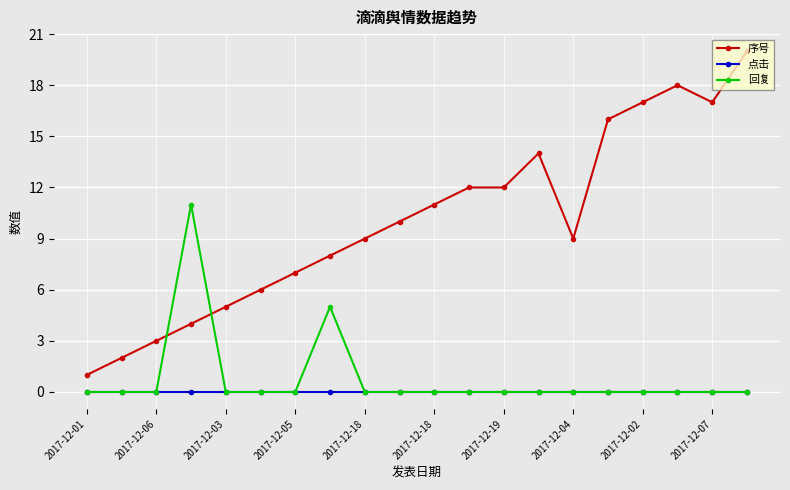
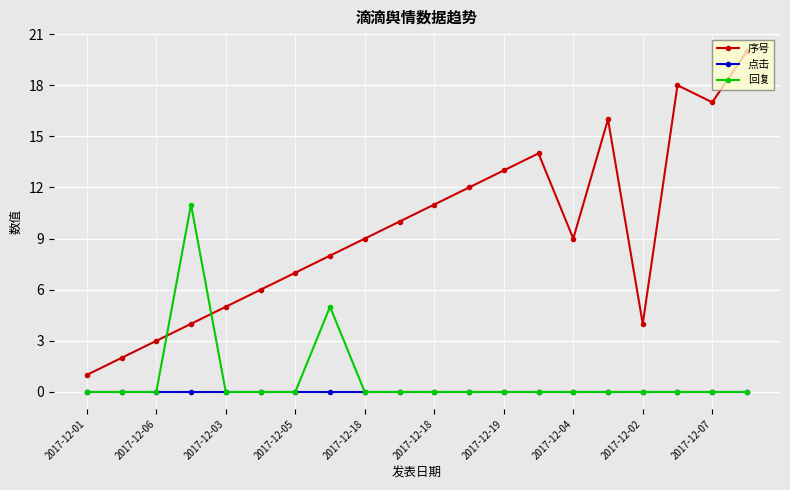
序号, 2017-12-19: 12 -> 13
序号, 2017-12-02: 17 -> 4
